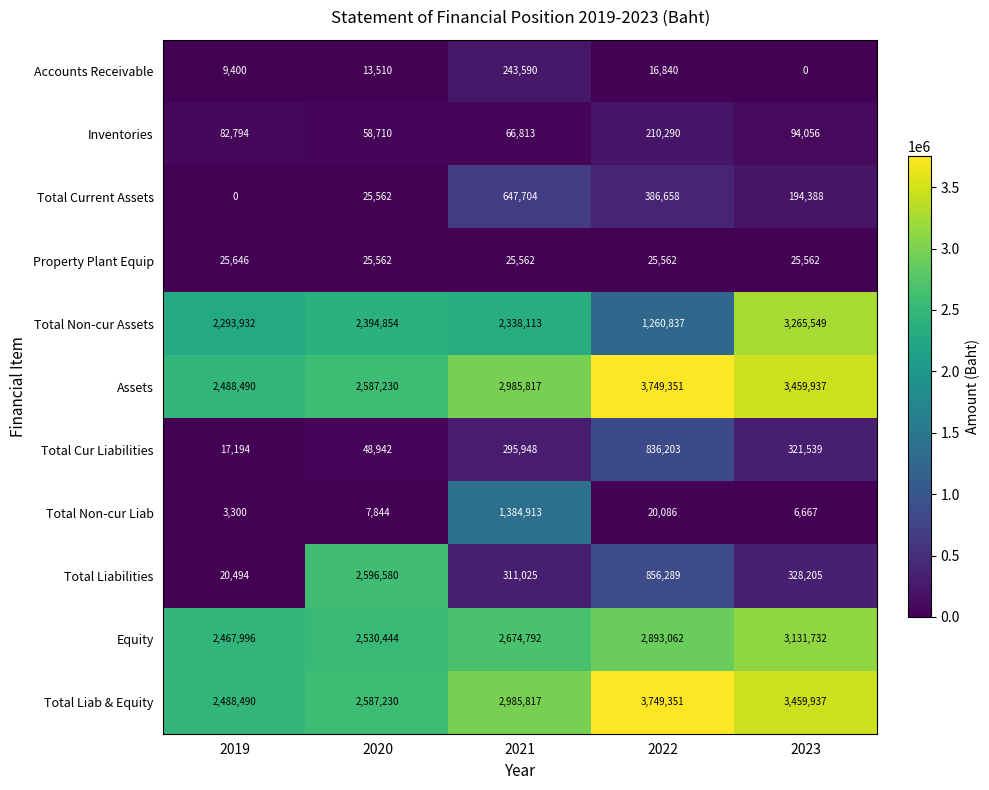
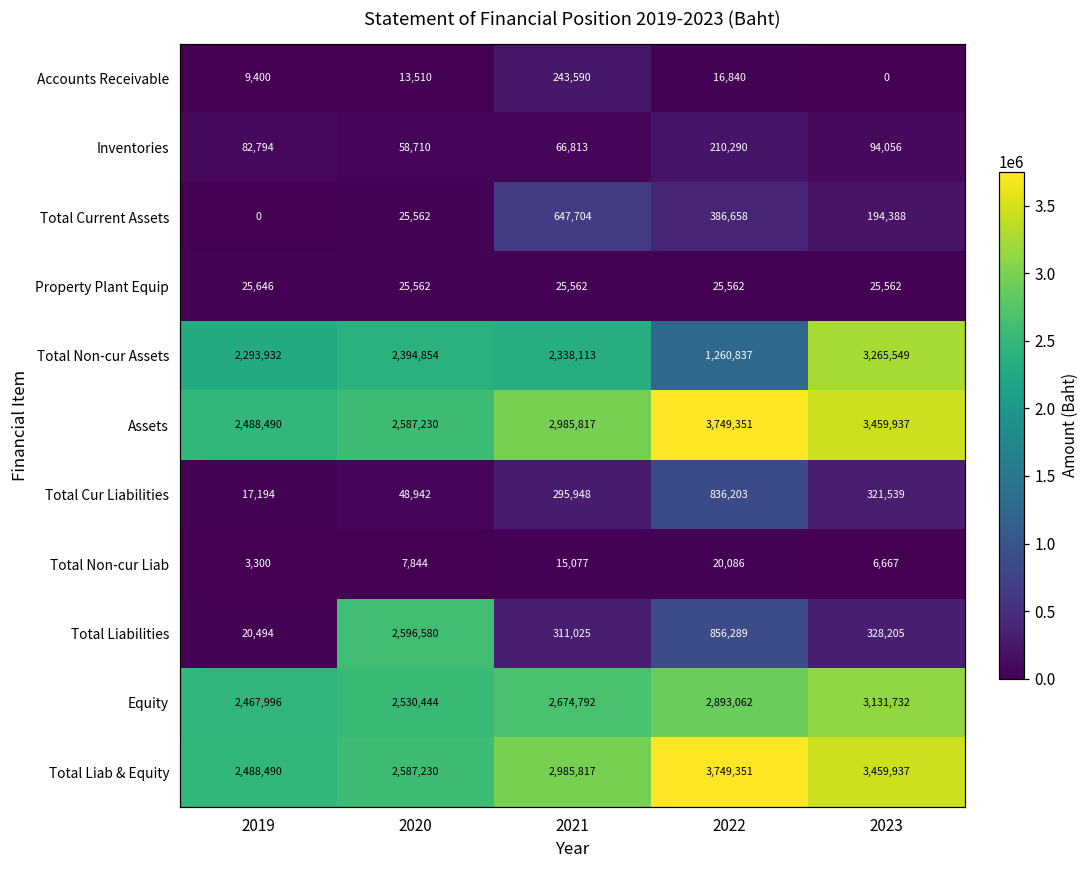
Total Non-cur Liab, 2021: 1,384,913 -> 15,077
